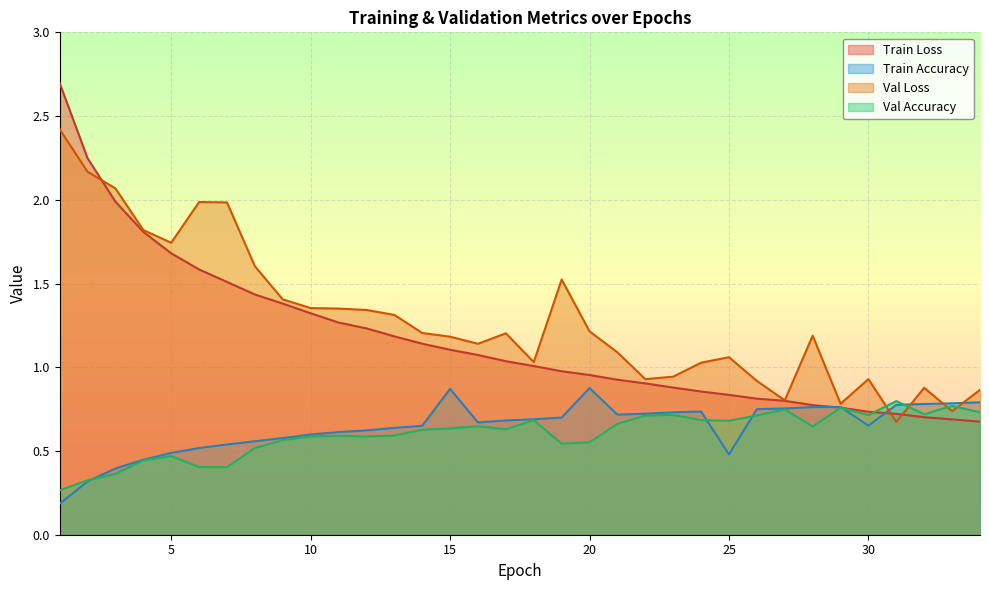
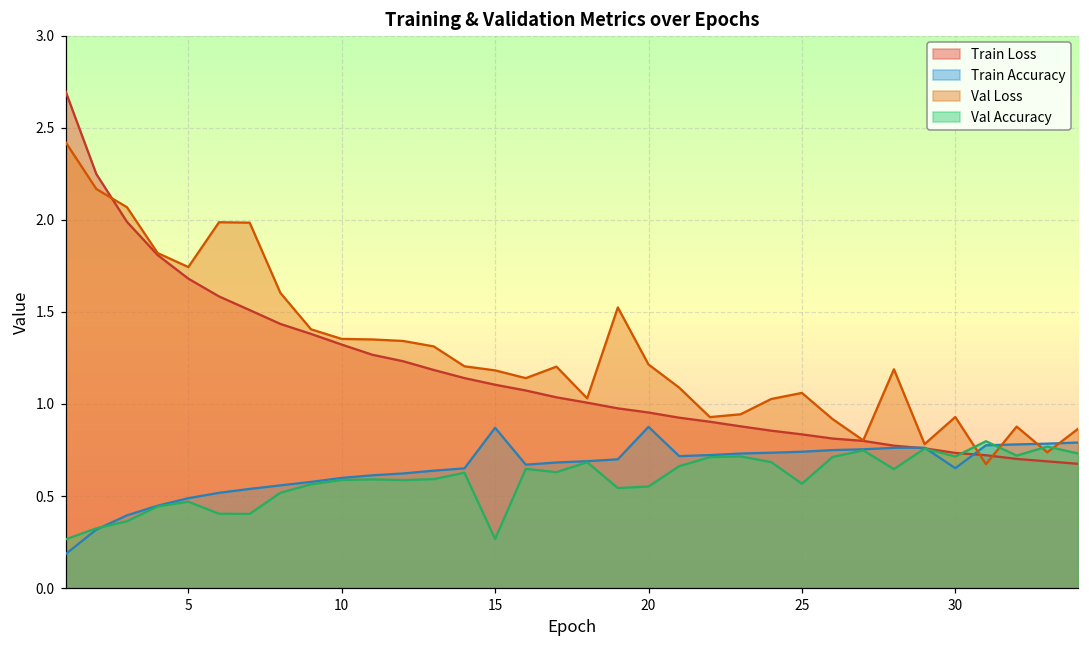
Val Accuracy, 15: 0.63 -> 0.27
Train Accuracy, 25: 0.48 -> 0.74
Val Accuracy, 25: 0.68 -> 0.57
